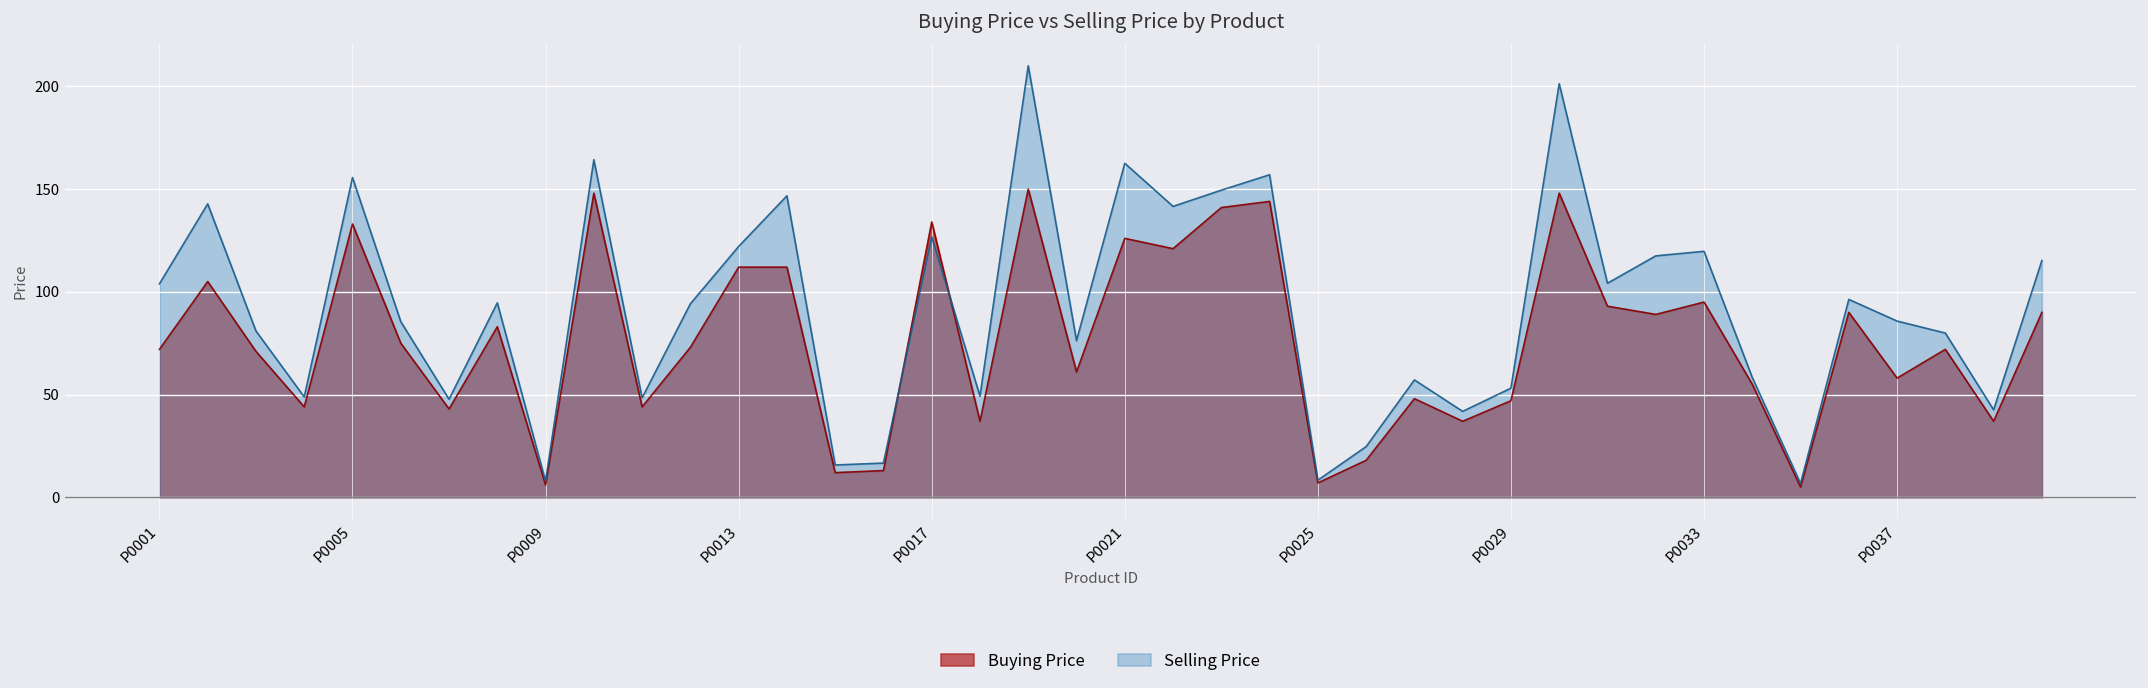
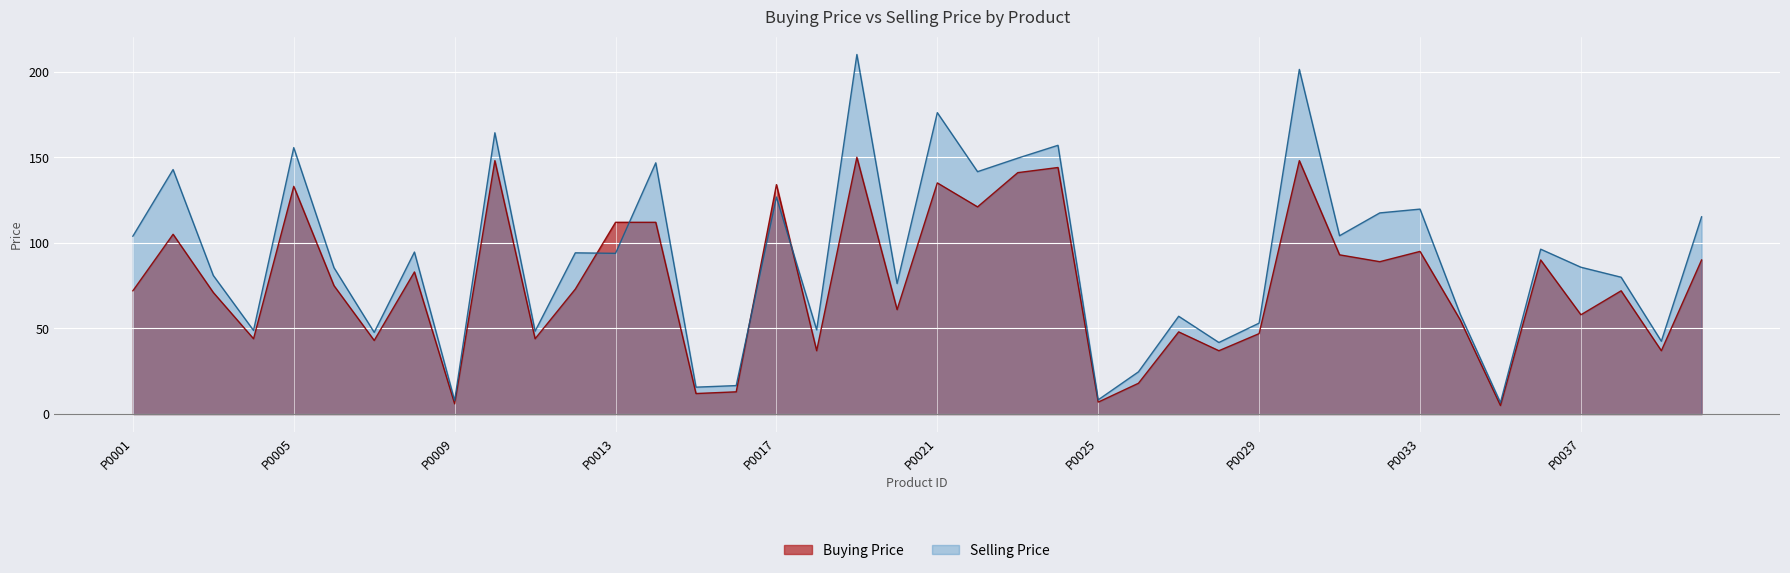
Selling Price, P0013: 122 -> 94
Buying Price, P0021: 126 -> 135
Selling Price, P0021: 163 -> 176
